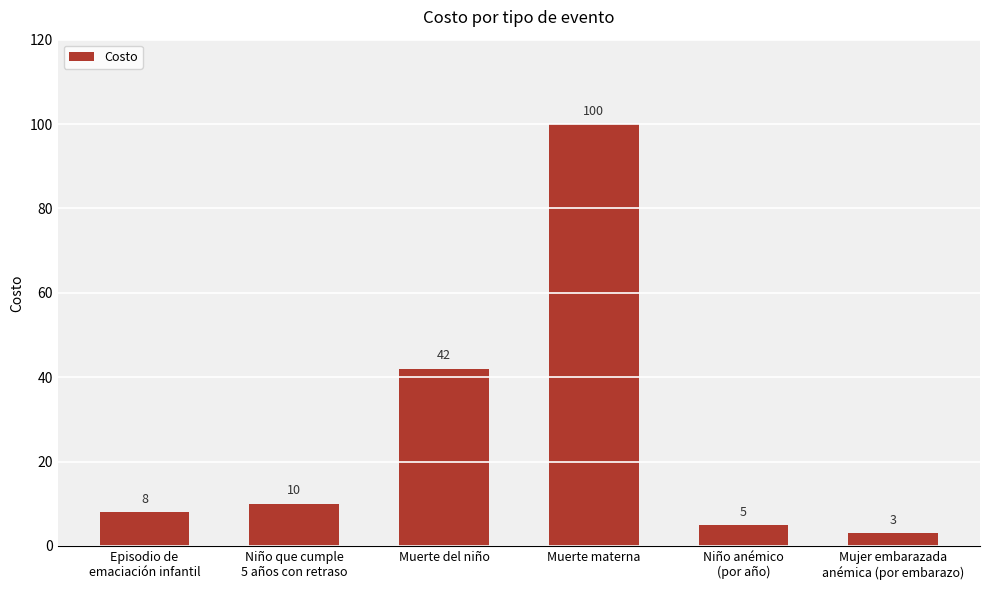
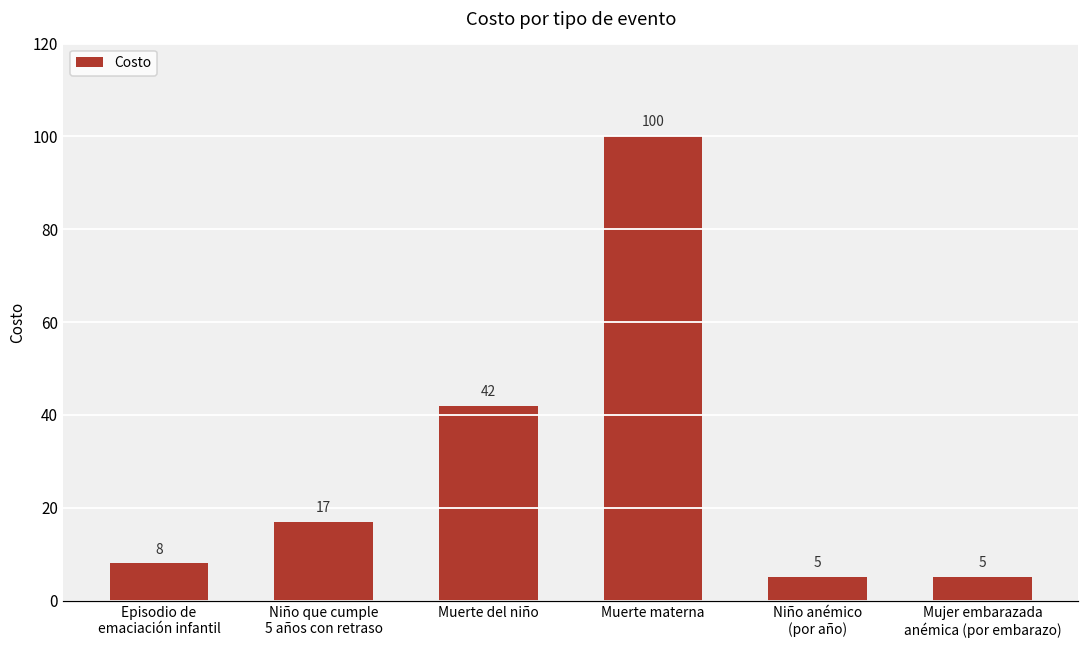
Niño que cumple 5 años con retraso: 10 -> 17
Mujer embarazada anémica (por embarazo): 3 -> 5
